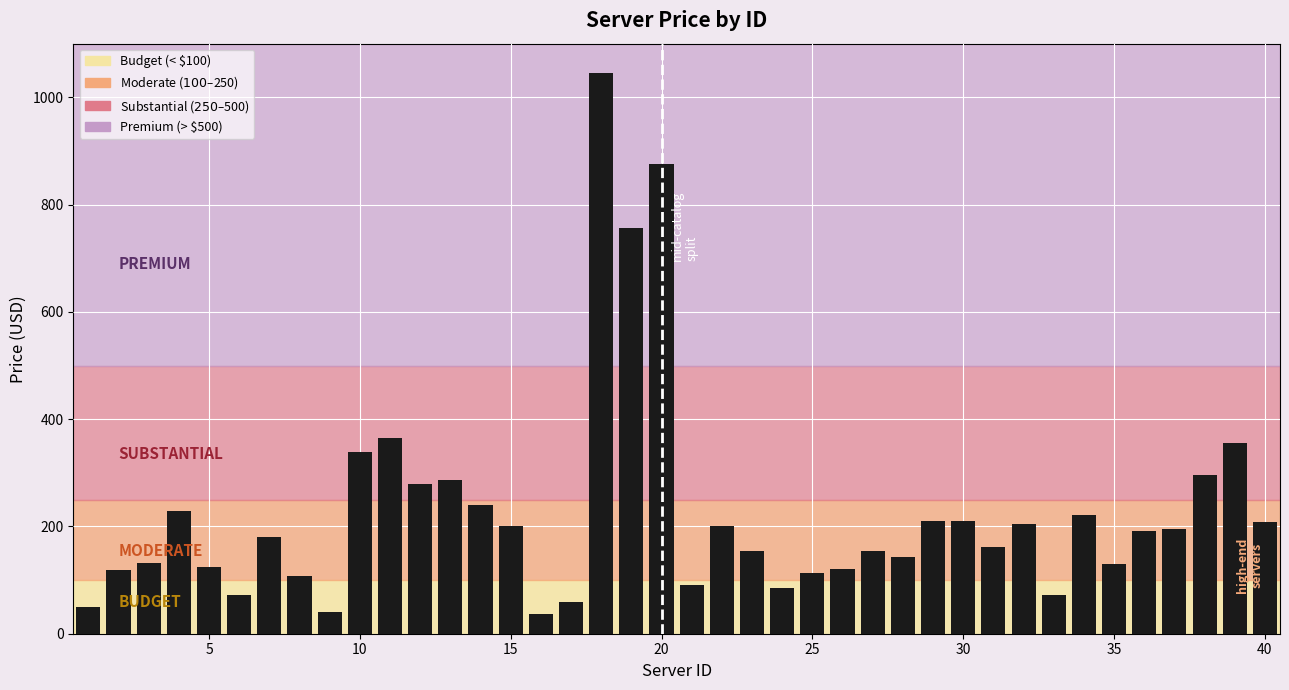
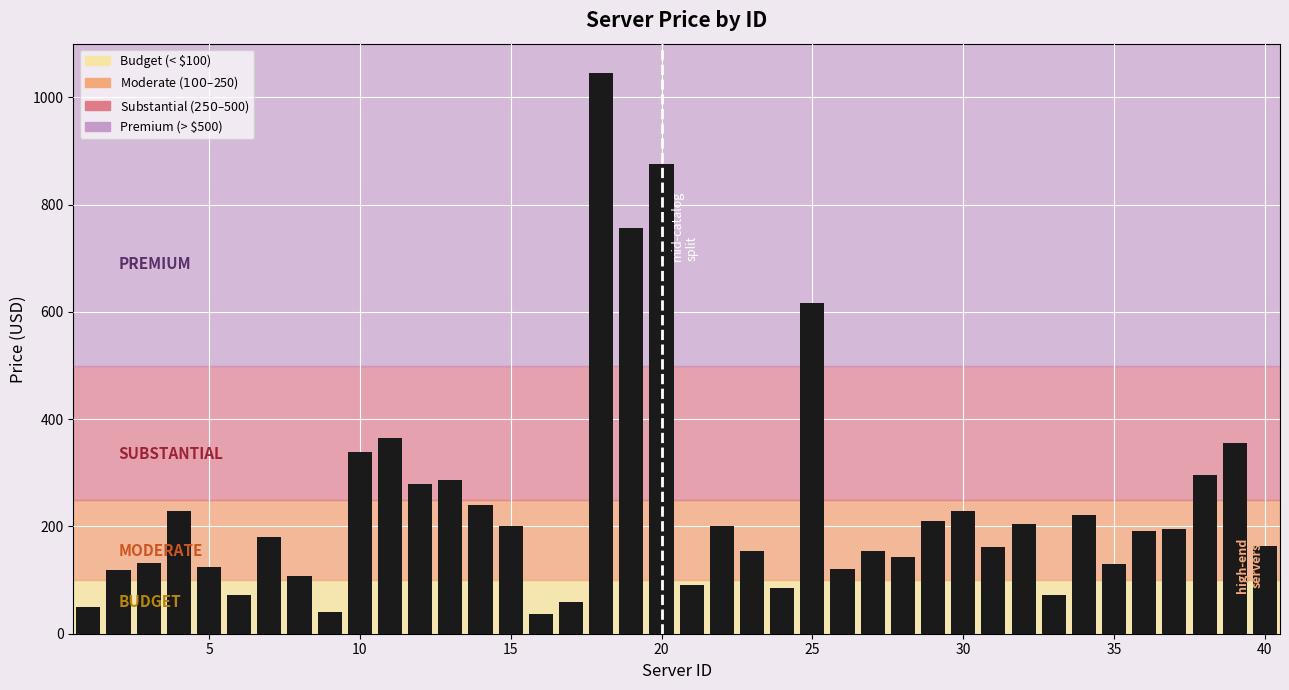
25: 110 -> 620
30: 210 -> 230
40: 210 -> 160
